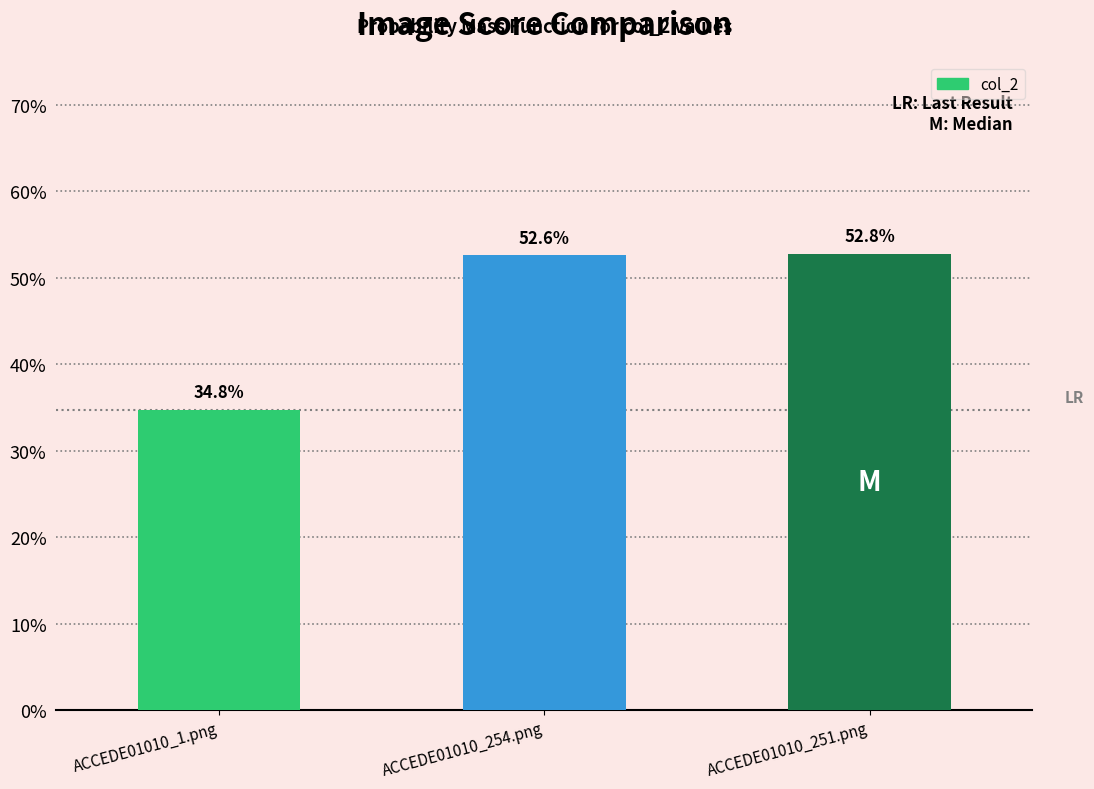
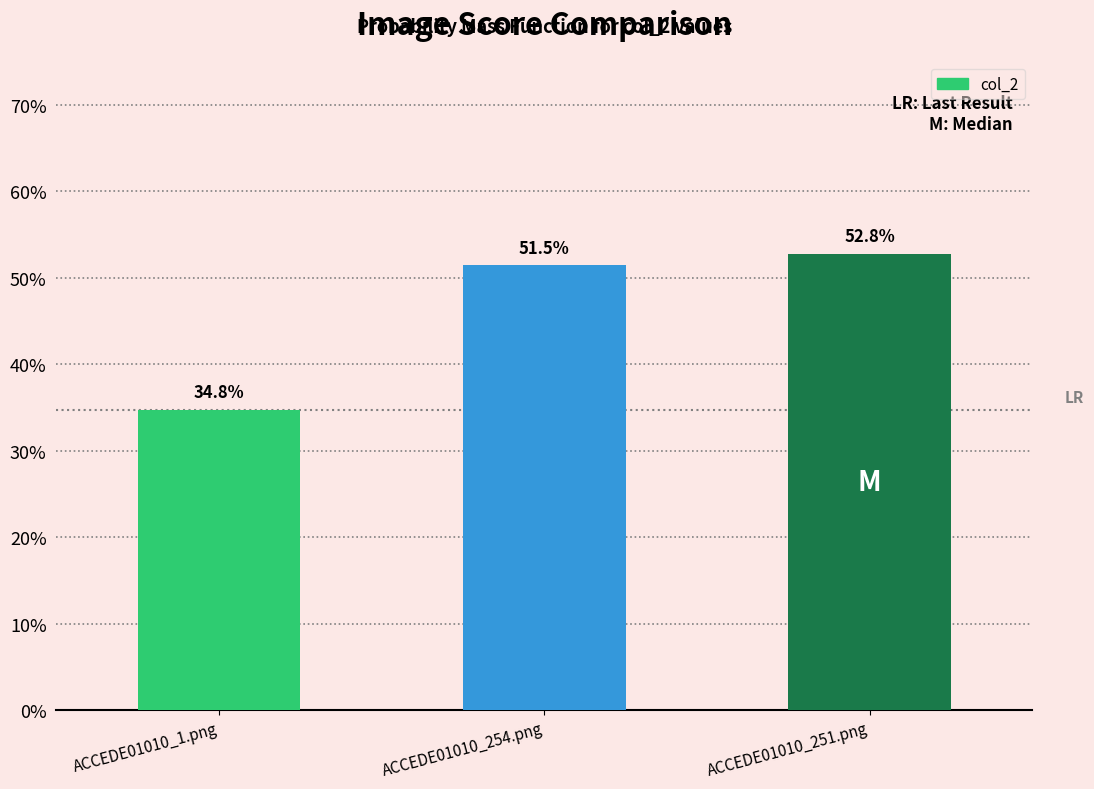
ACCEDE01010_254.png: 52.6% -> 51.5%
